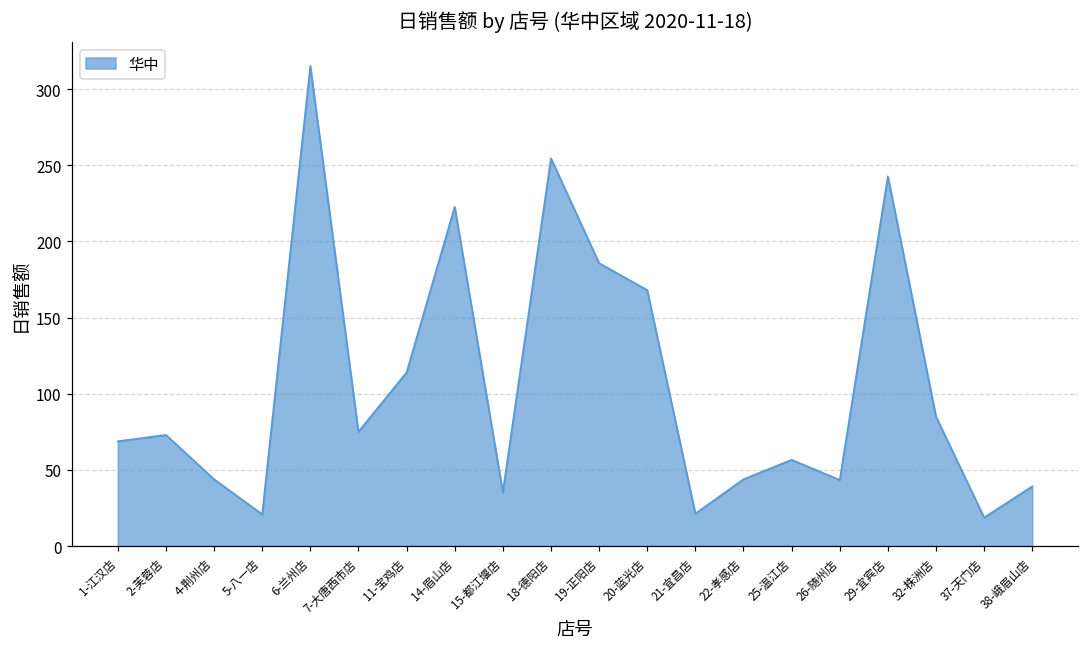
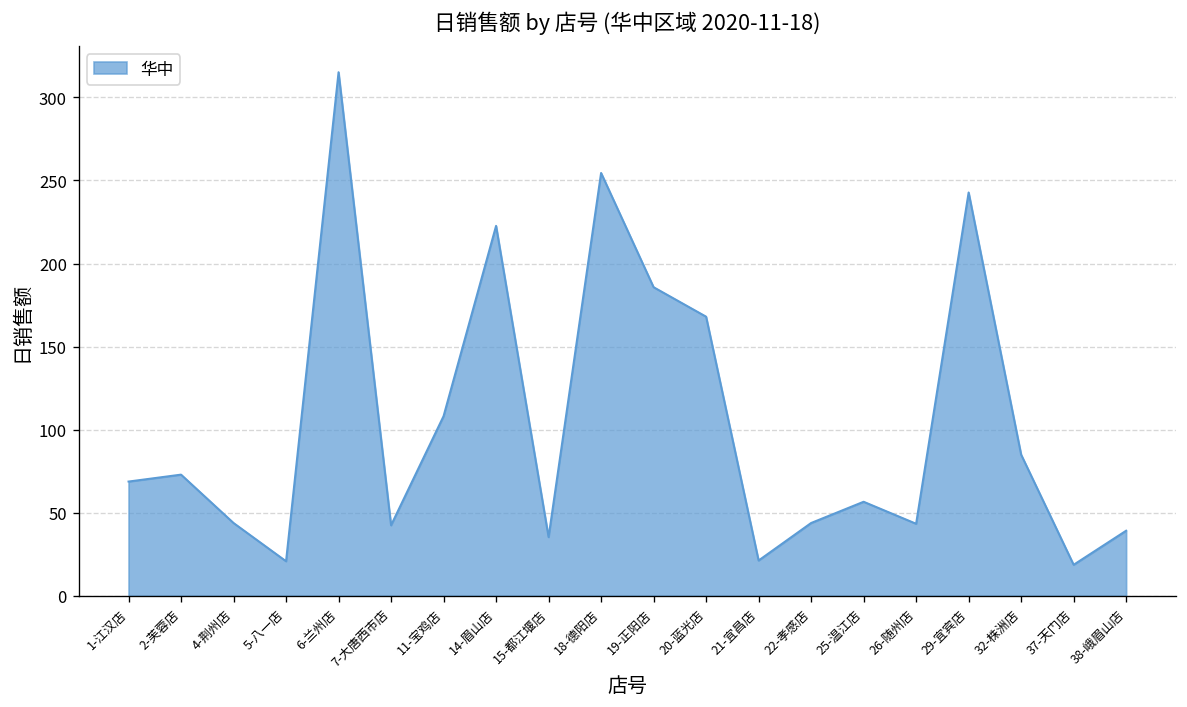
7-大唐西市店: 75 -> 42
11-宝鸡店: 114 -> 108
